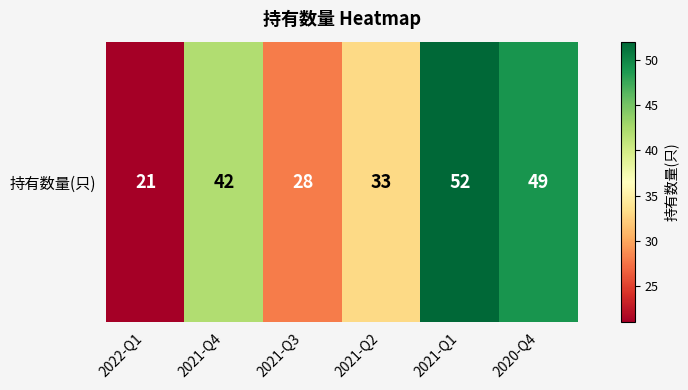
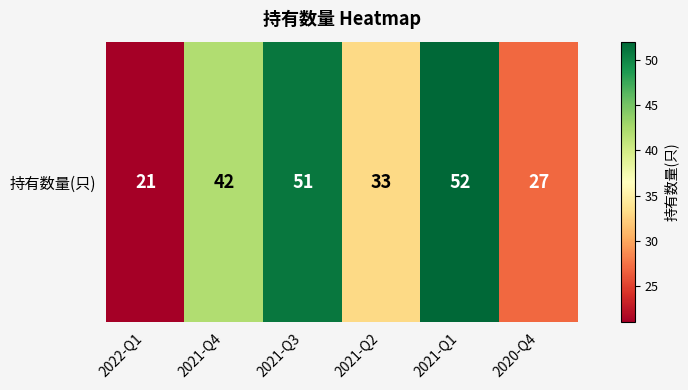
持有数量(只), 2021-Q3: 28 -> 51
持有数量(只), 2020-Q4: 49 -> 27
